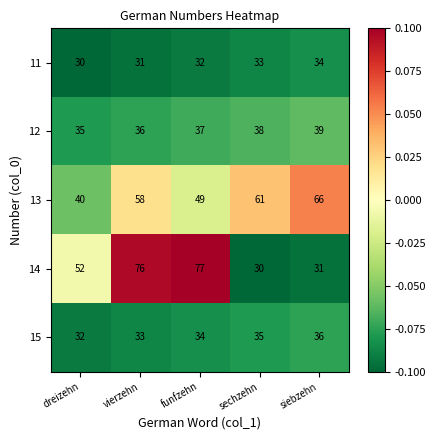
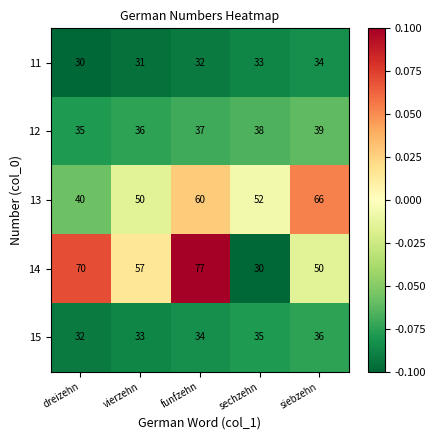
13, vierzehn: 58 -> 50
13, funfzehn: 49 -> 60
13, sechzehn: 61 -> 52
14, dreizehn: 52 -> 70
14, vierzehn: 76 -> 57
14, siebzehn: 31 -> 50
